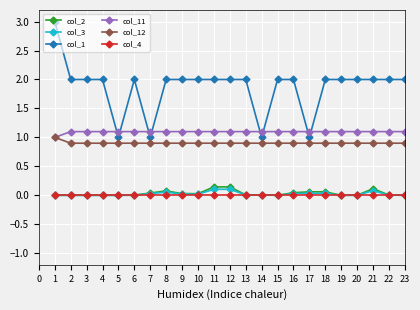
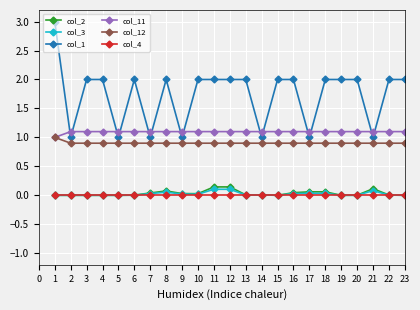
col_1, 2: 2 -> 1
col_1, 9: 2 -> 1
col_1, 21: 2 -> 1
